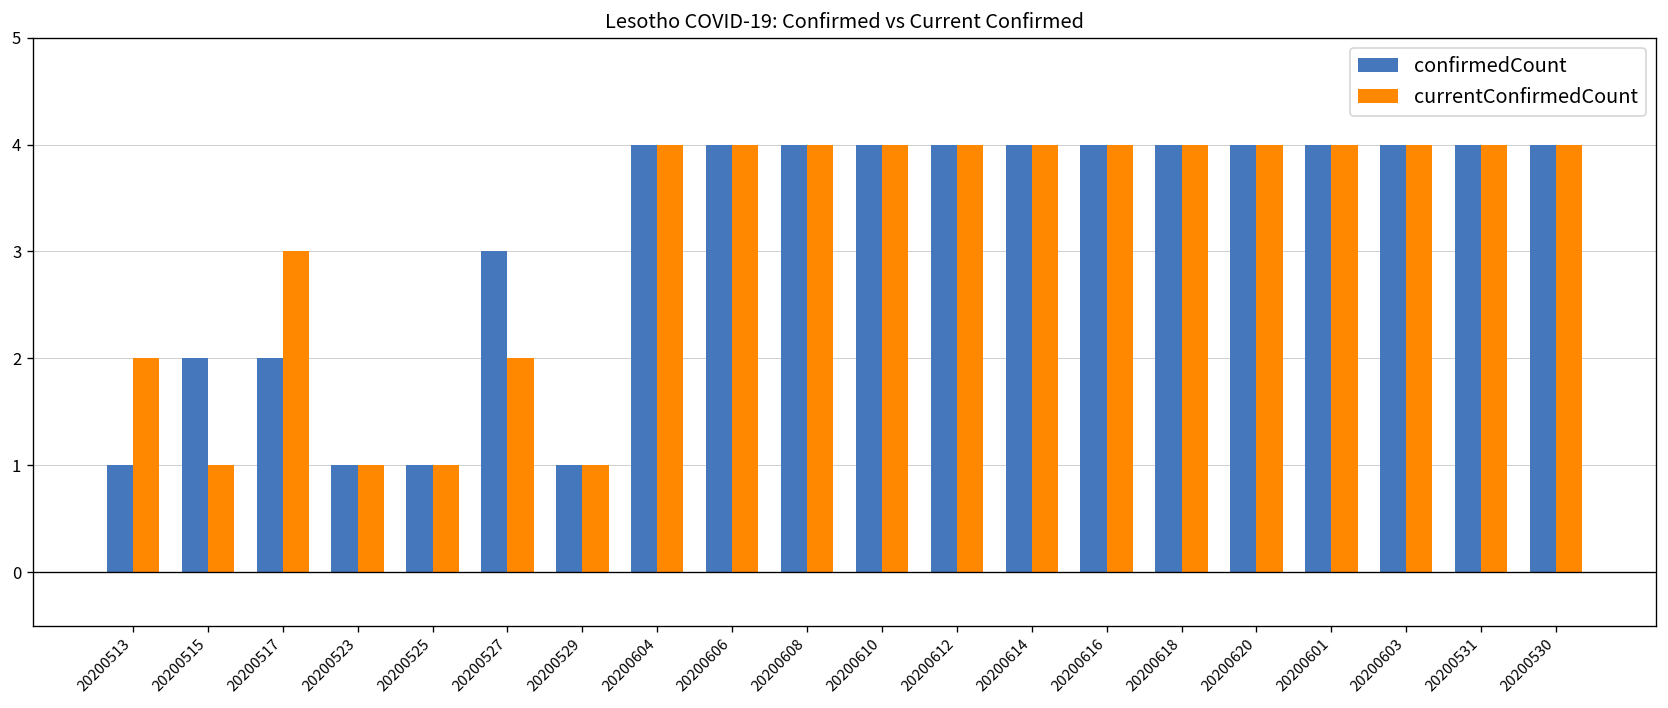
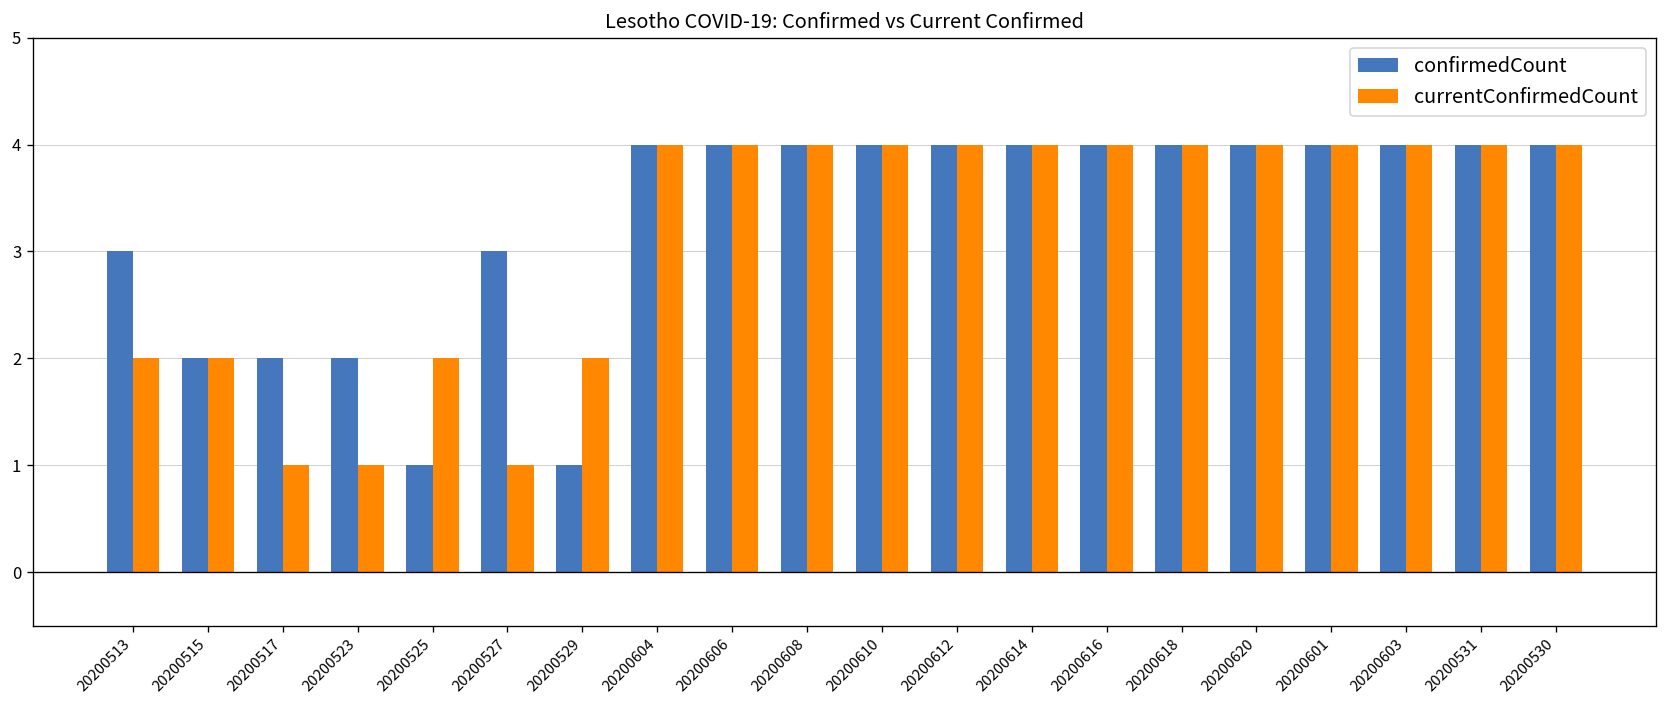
confirmedCount, 20200513: 1 -> 3
currentConfirmedCount, 20200515: 1 -> 2
currentConfirmedCount, 20200517: 3 -> 1
confirmedCount, 20200523: 1 -> 2
currentConfirmedCount, 20200525: 1 -> 2
currentConfirmedCount, 20200527: 2 -> 1
currentConfirmedCount, 20200529: 1 -> 2
